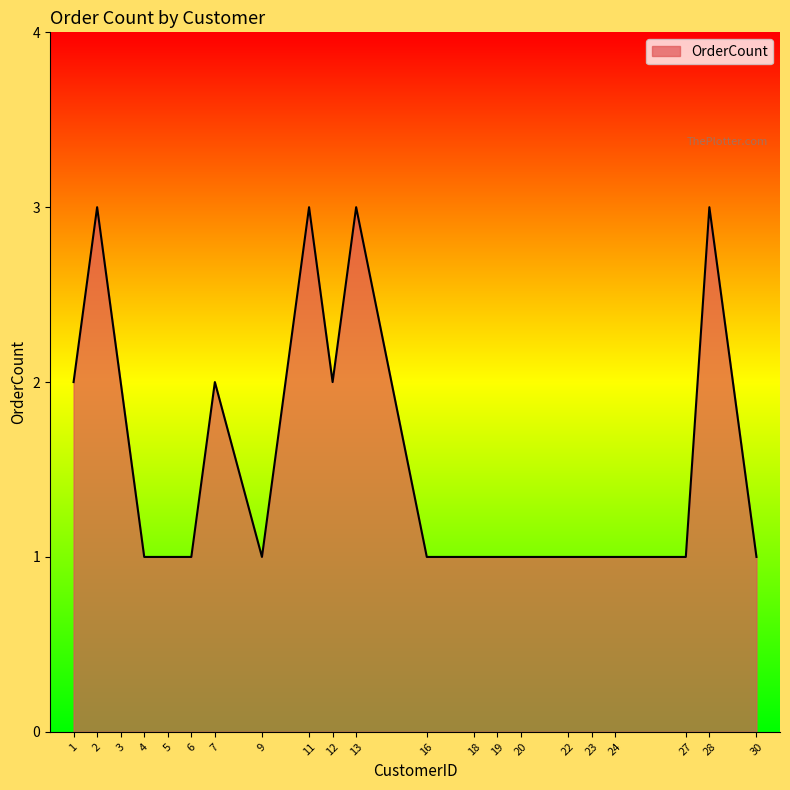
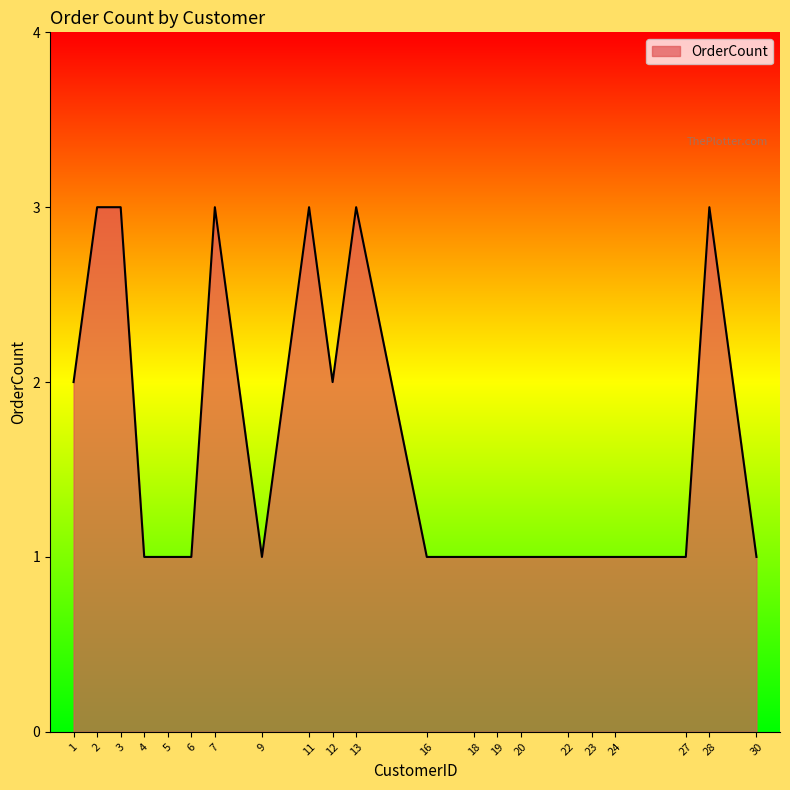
3: 2 -> 3
7: 2 -> 3
